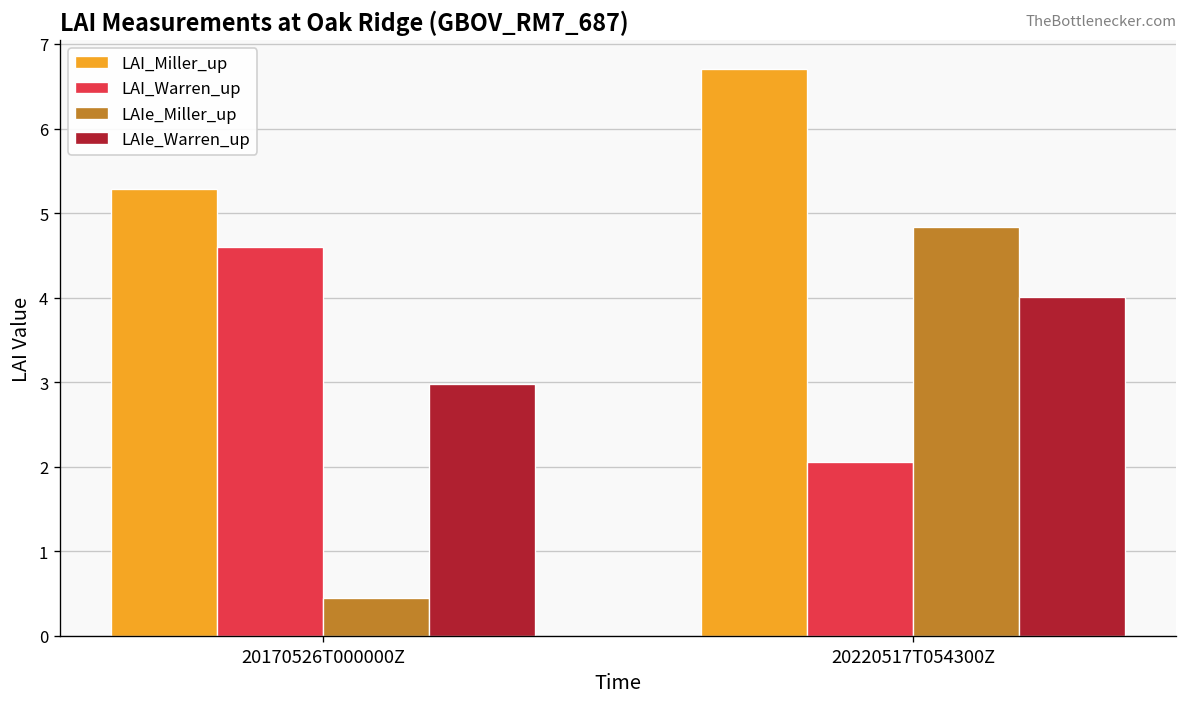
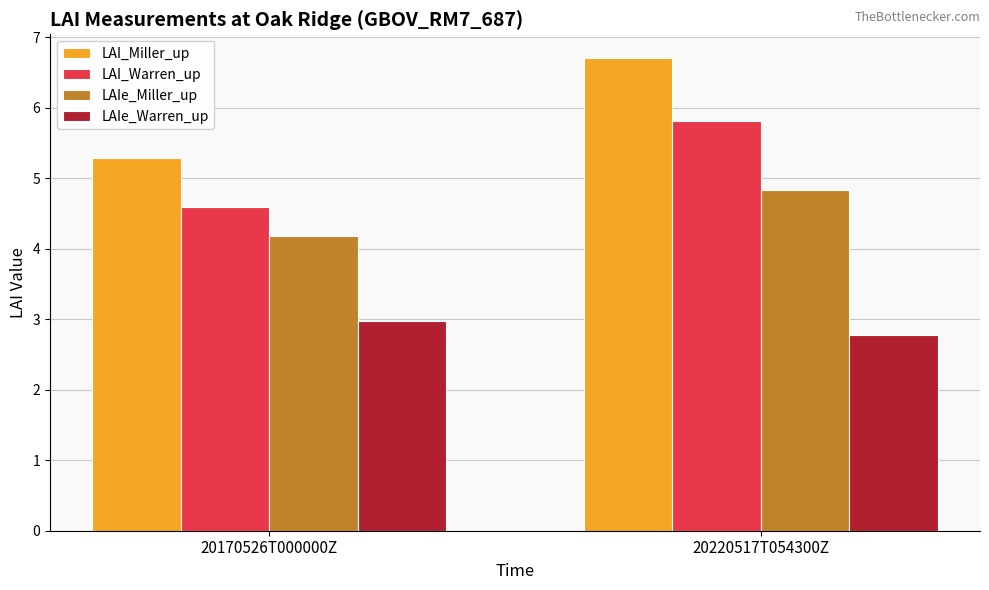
LAIe_Miller_up, 20170526T000000Z: 0.5 -> 4.2
LAI_Warren_up, 20220517T054300Z: 2.1 -> 5.8
LAIe_Warren_up, 20220517T054300Z: 4.0 -> 2.8
